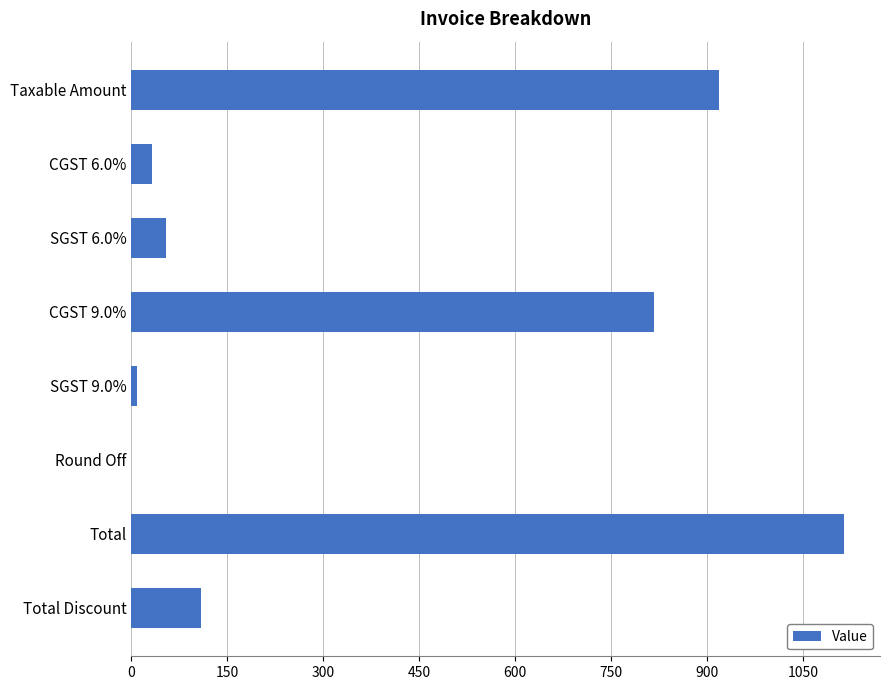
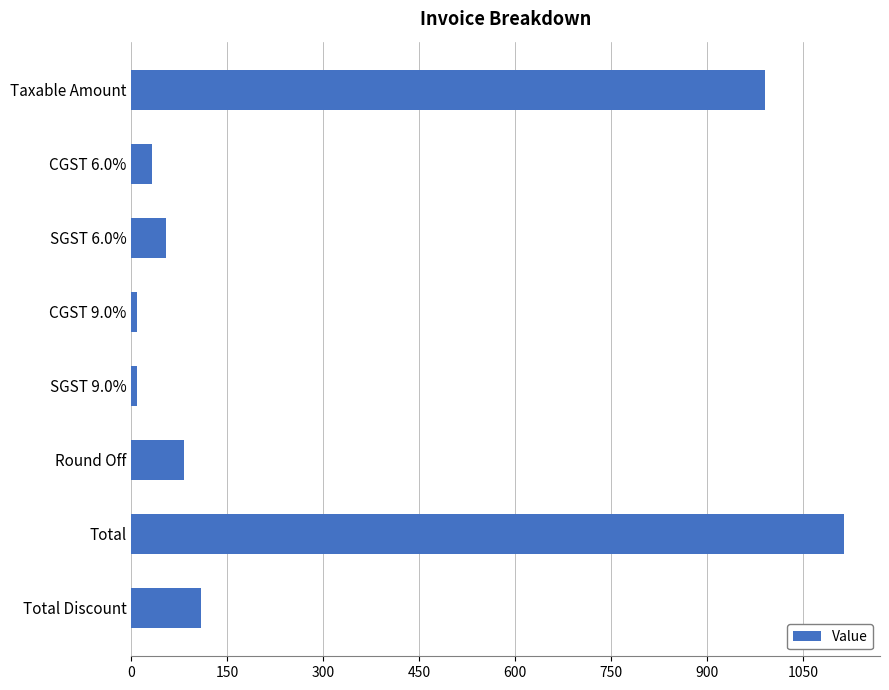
Taxable Amount: 920 -> 990
CGST 9.0%: 820 -> 10
Round Off: 0 -> 80
